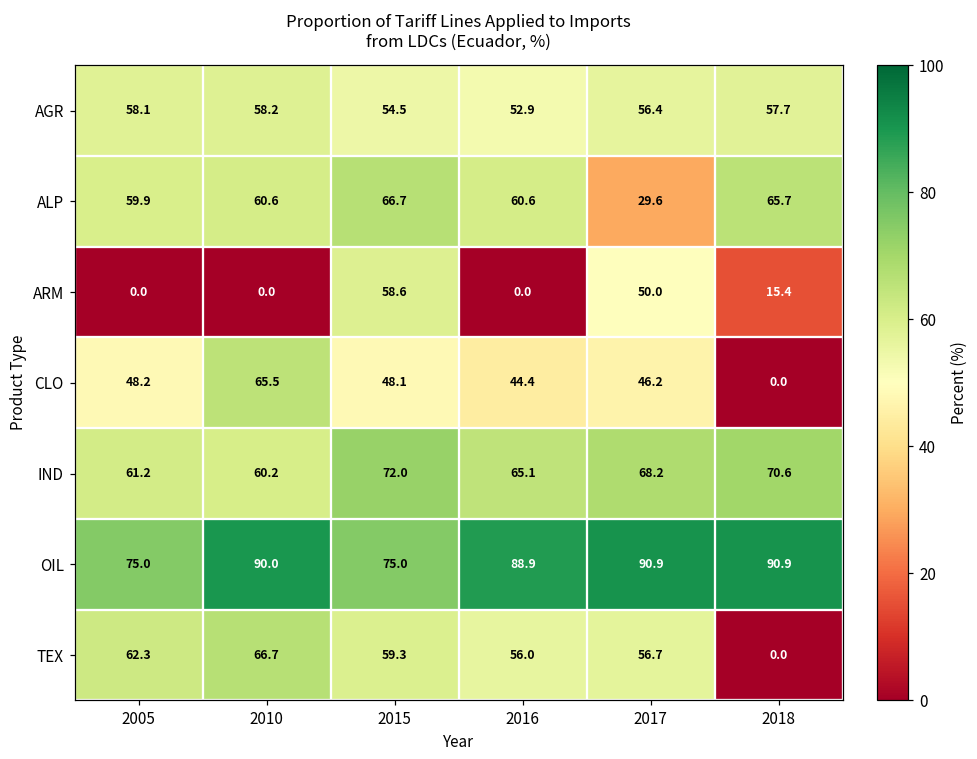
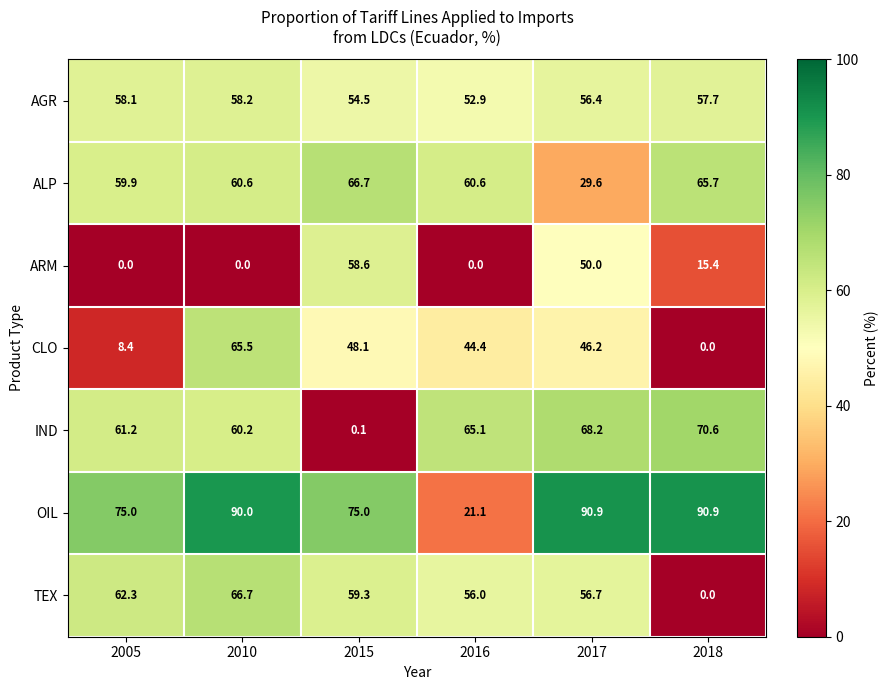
CLO, 2005: 48.2 -> 8.4
IND, 2015: 72.0 -> 0.1
OIL, 2016: 88.9 -> 21.1
